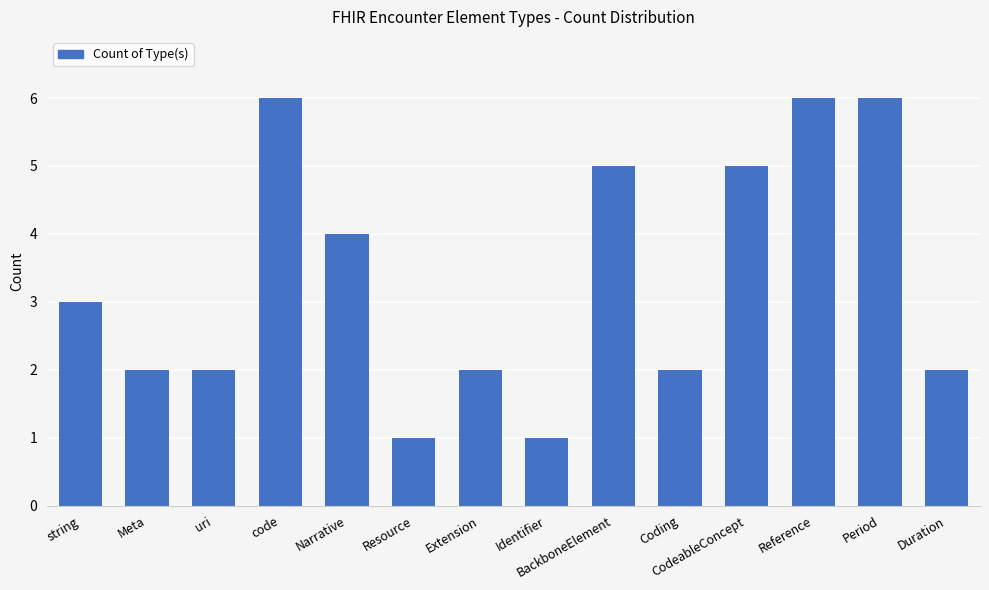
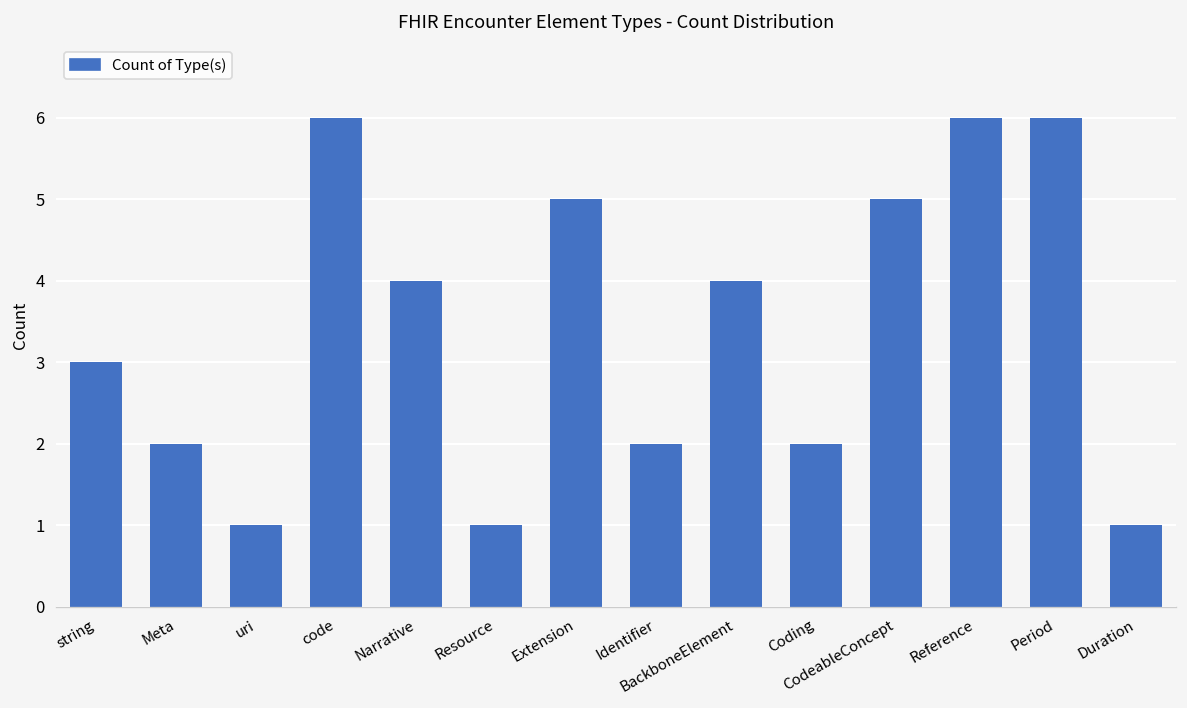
uri: 2 -> 1
Extension: 2 -> 5
Identifier: 1 -> 2
BackboneElement: 5 -> 4
Duration: 2 -> 1
